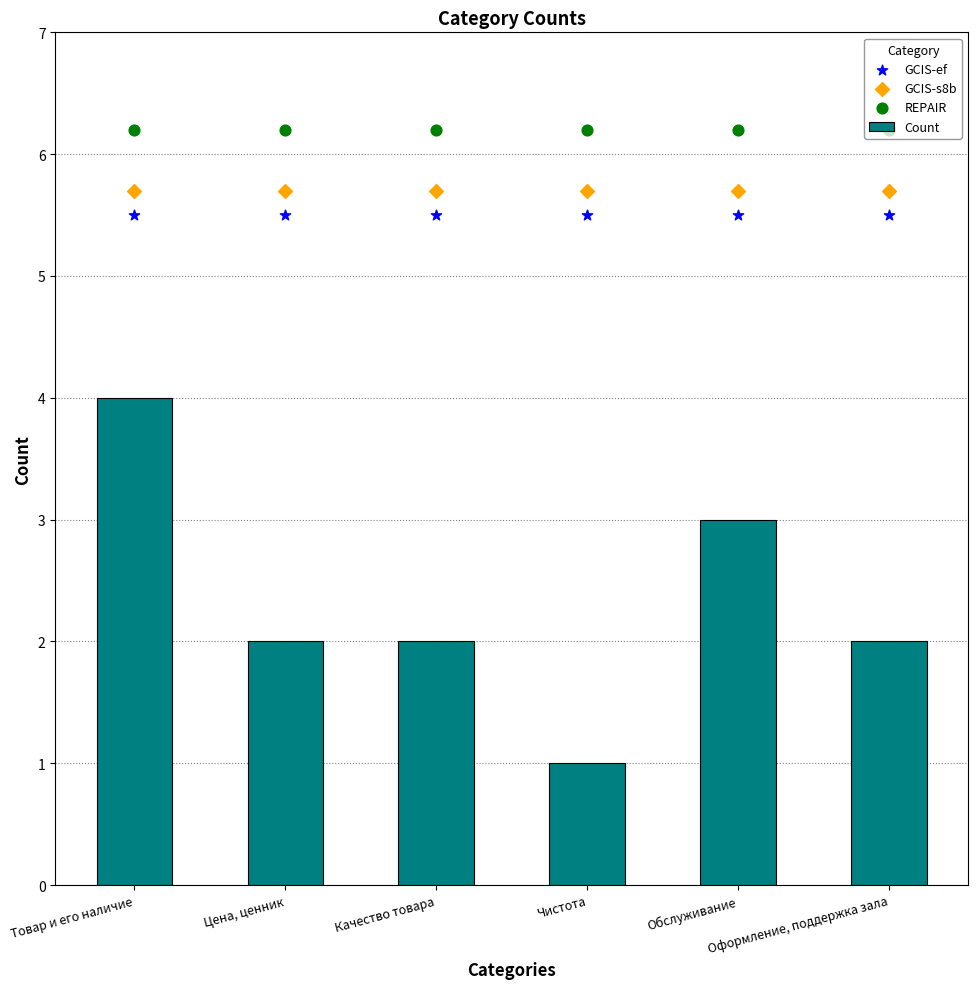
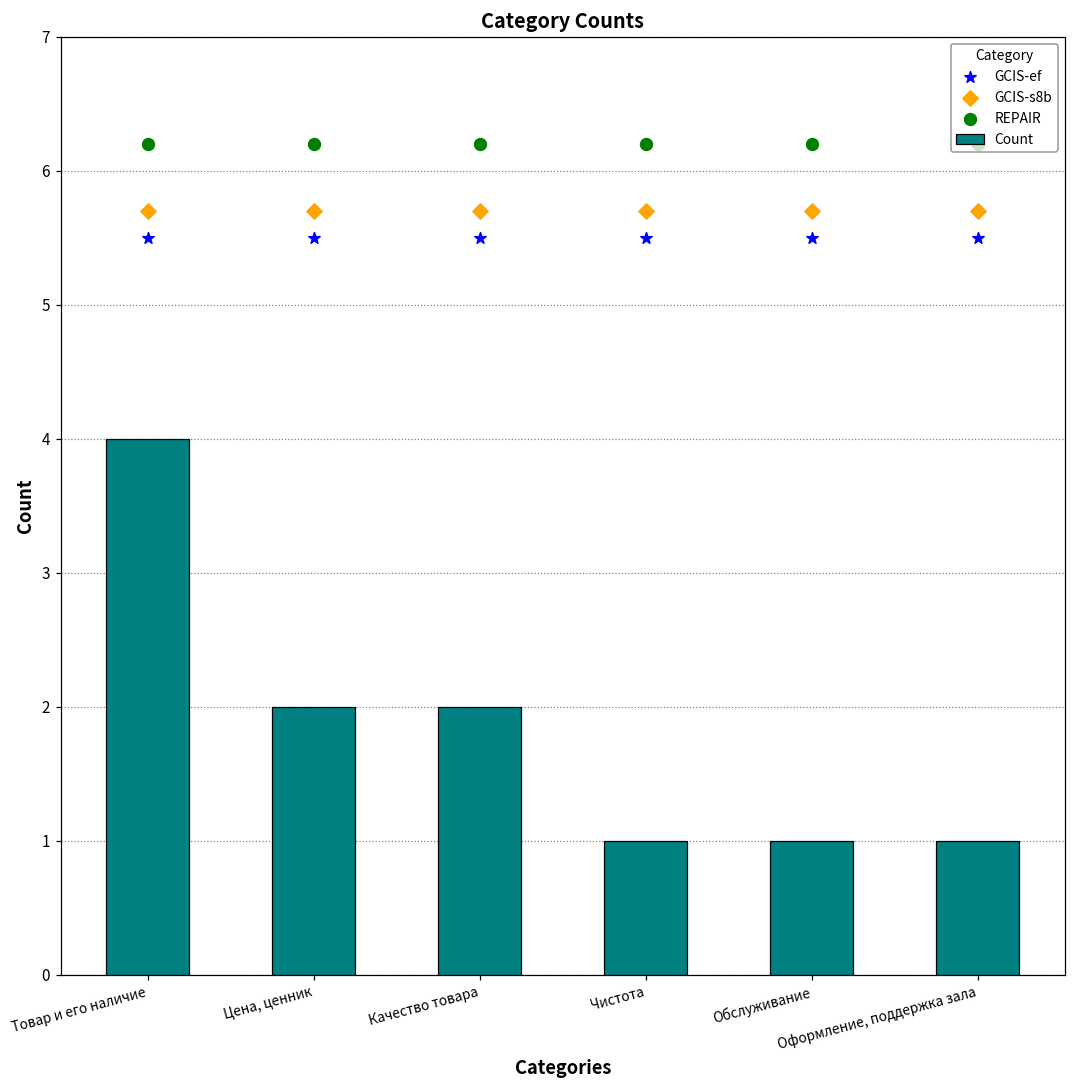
Count, Обслуживание: 3 -> 1
Count, Оформление, поддержка зала: 2 -> 1
